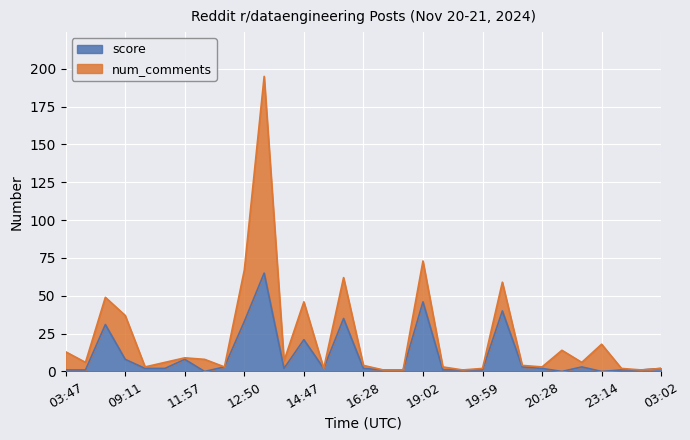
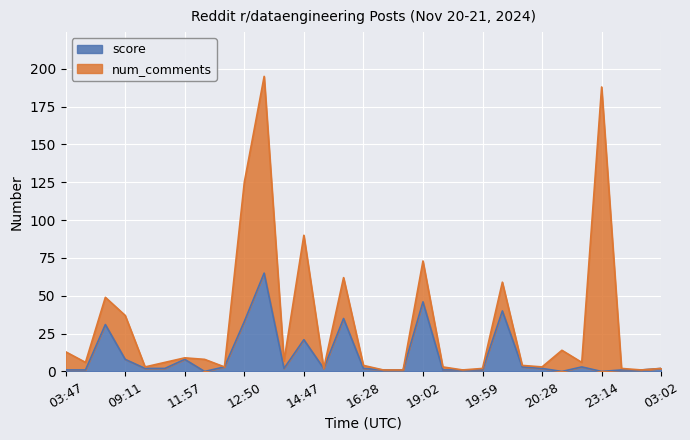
num_comments, 12:50: 34 -> 92
num_comments, 14:47: 25 -> 69
num_comments, 23:14: 18 -> 188
